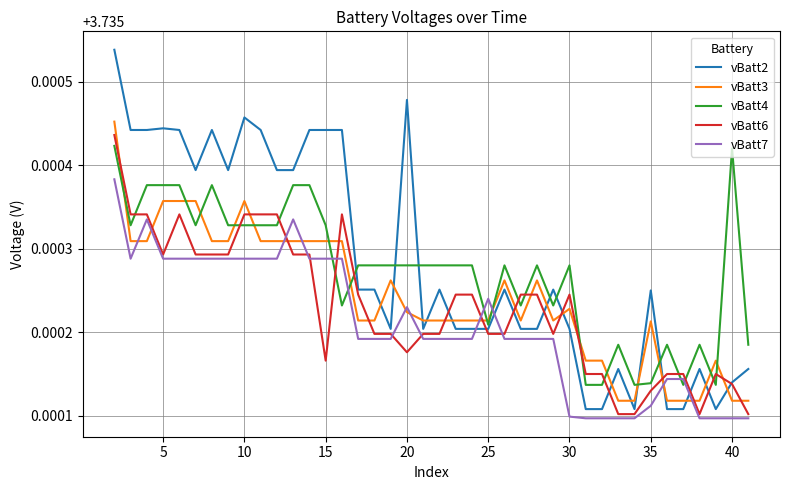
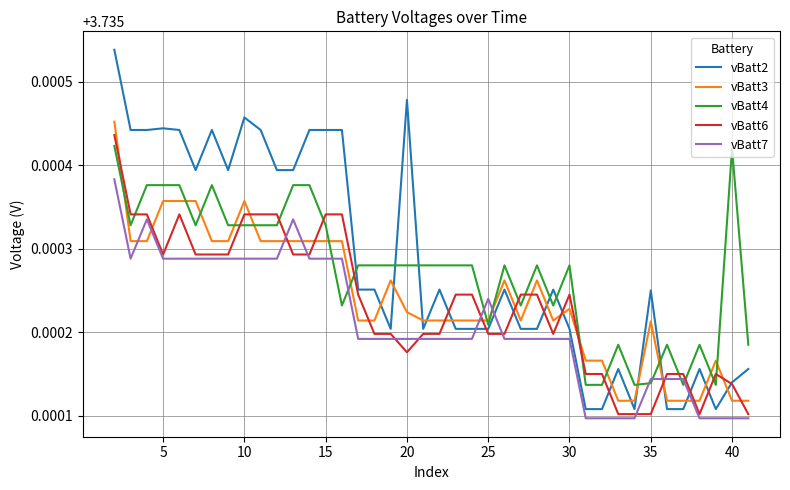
vBatt6, 15: 3.73517 -> 3.73534
vBatt7, 20: 3.73523 -> 3.73519
vBatt7, 30: 3.73510 -> 3.73519
vBatt6, 35: 3.73513 -> 3.73510
vBatt7, 35: 3.73511 -> 3.73514
